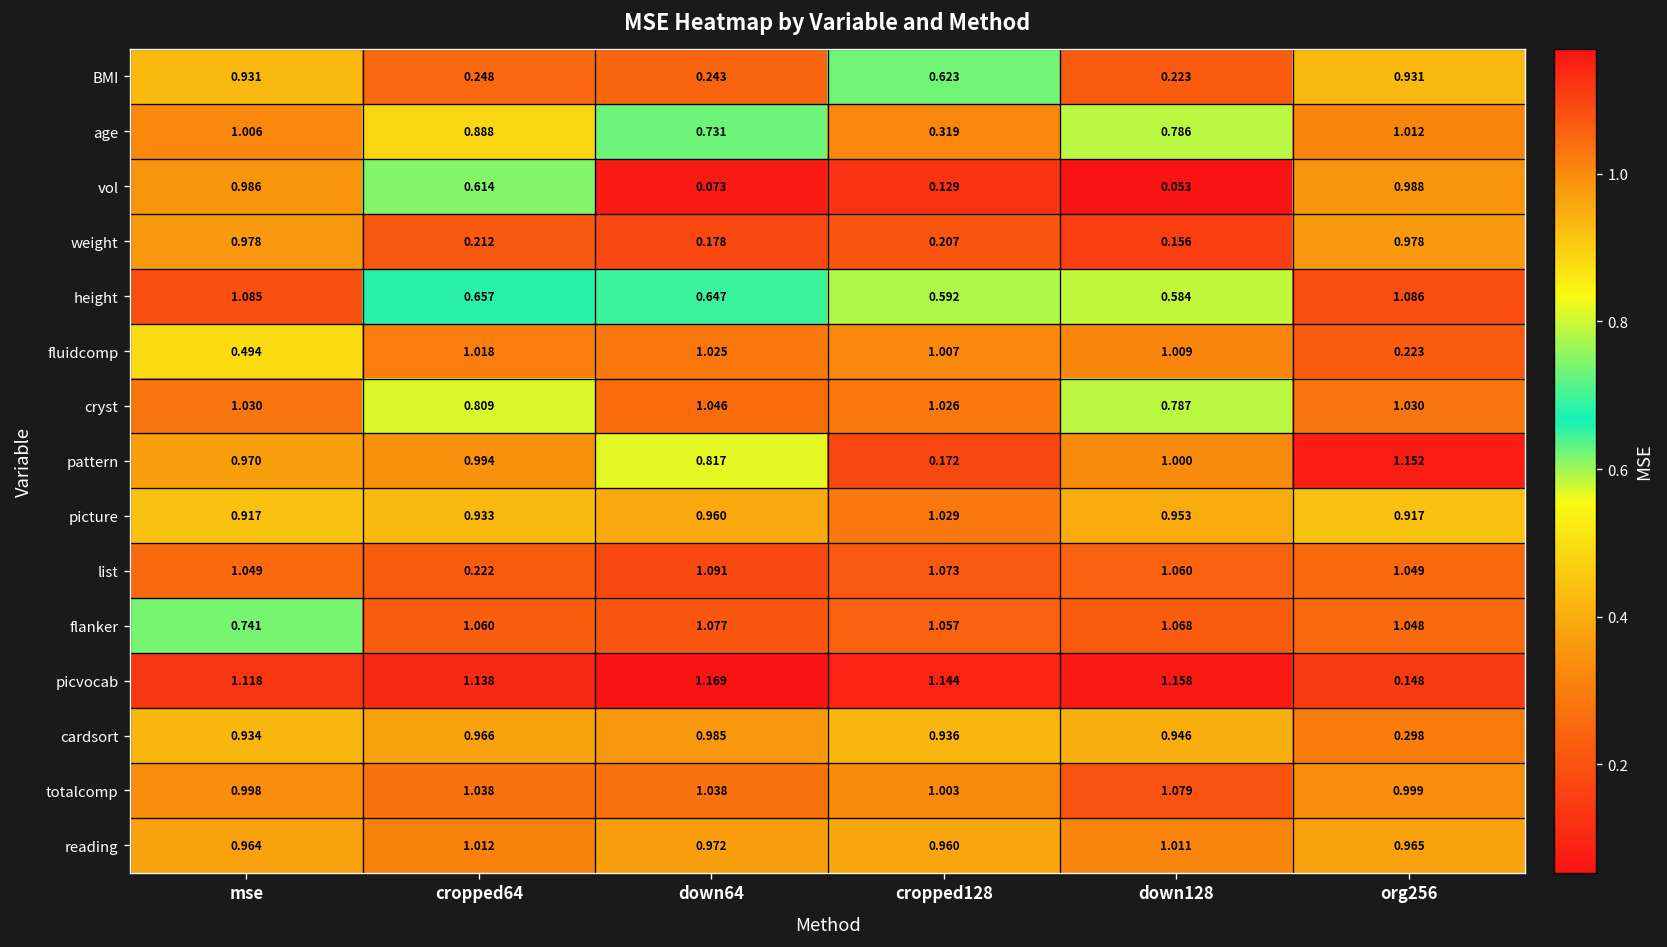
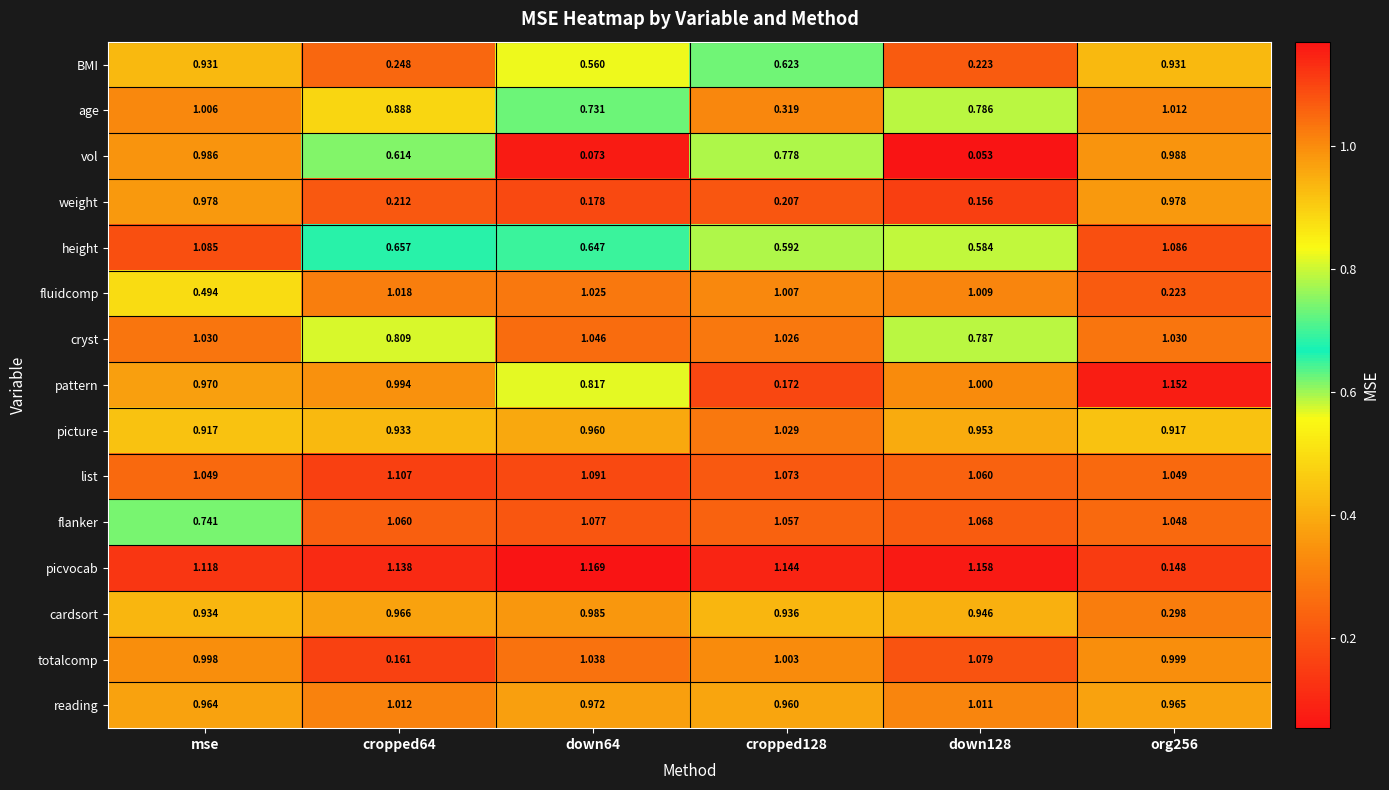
BMI, down64: 0.243 -> 0.560
vol, cropped128: 0.129 -> 0.778
list, cropped64: 0.222 -> 1.107
totalcomp, cropped64: 1.038 -> 0.161
